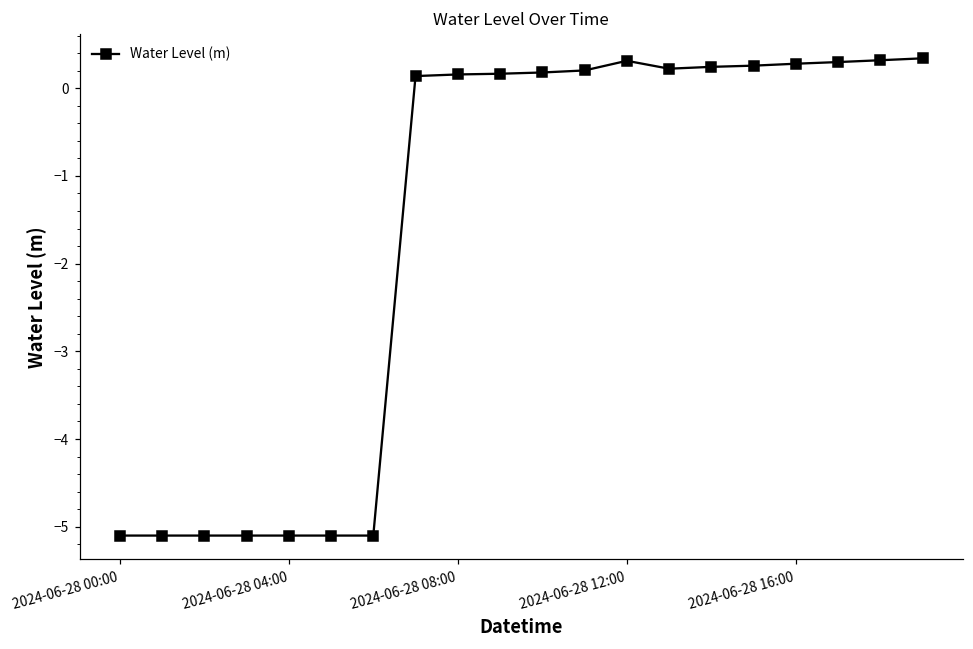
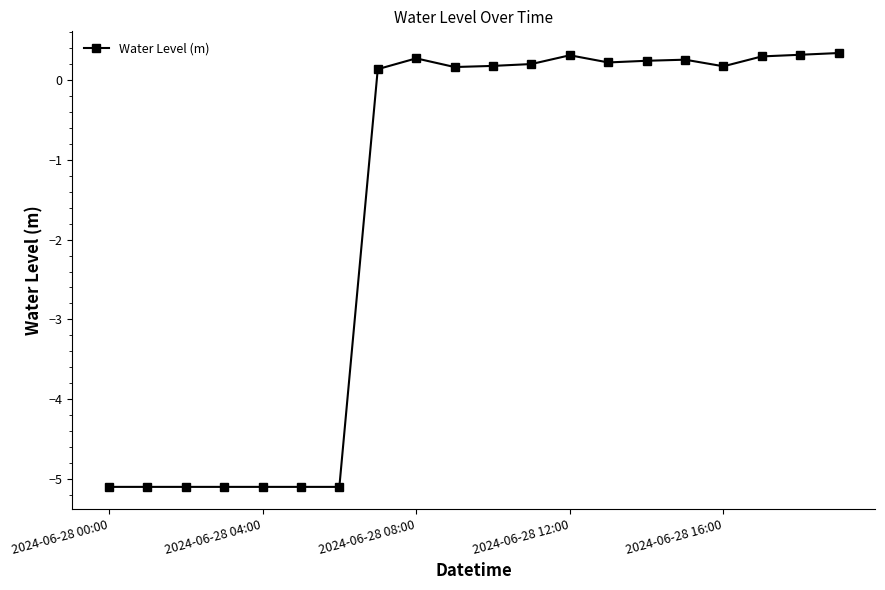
2024-06-28 08:00: 0.2 -> 0.3
2024-06-28 16:00: 0.3 -> 0.2
